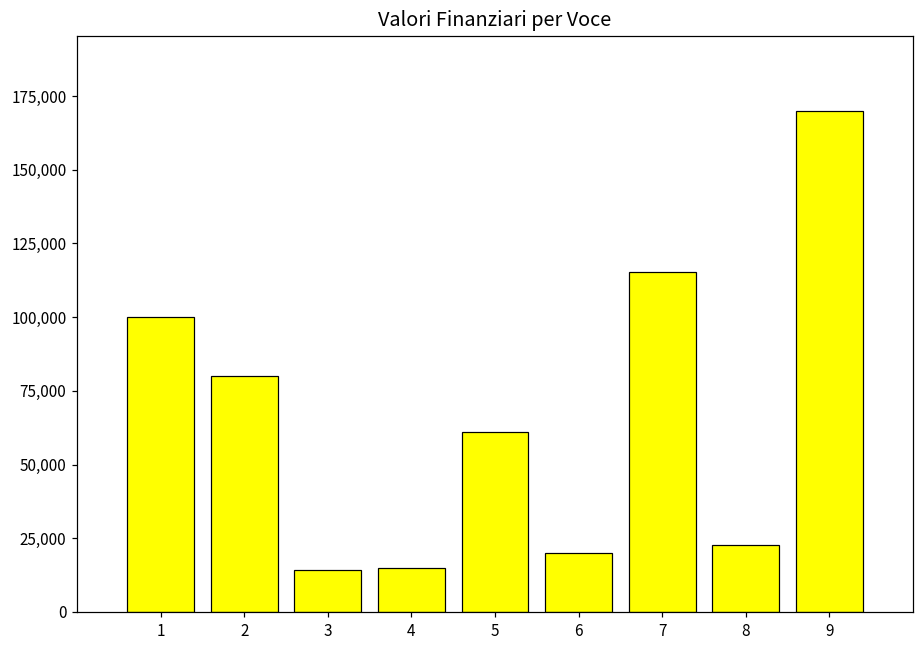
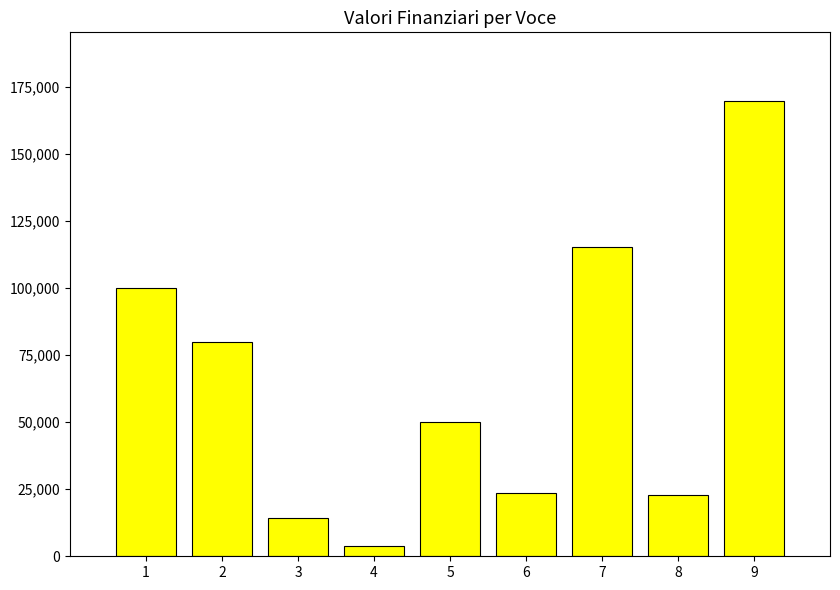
4: 15,000 -> 4,000
5: 61,000 -> 50,000
6: 20,000 -> 23,000
